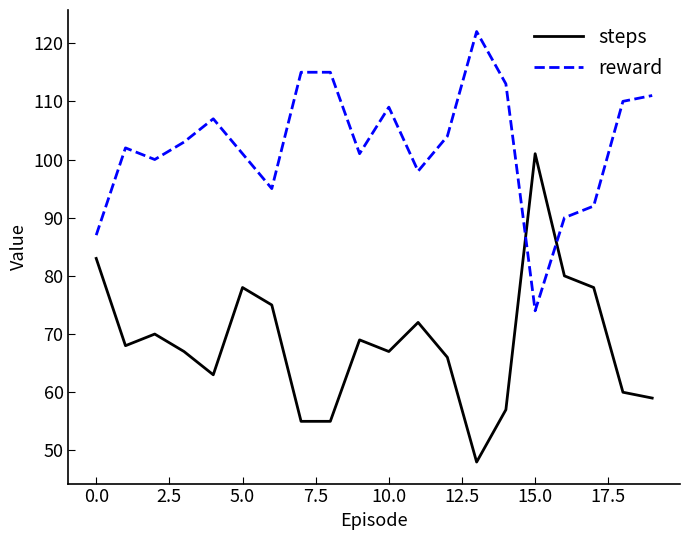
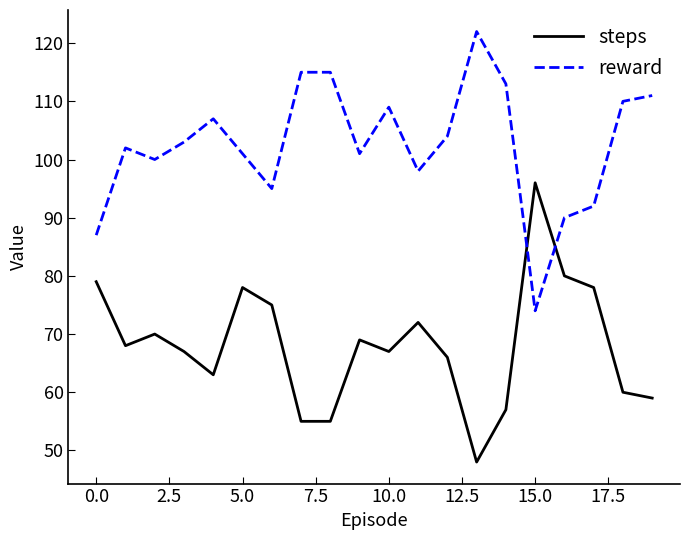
steps, 0.0: 83 -> 79
steps, 15.0: 101 -> 96
